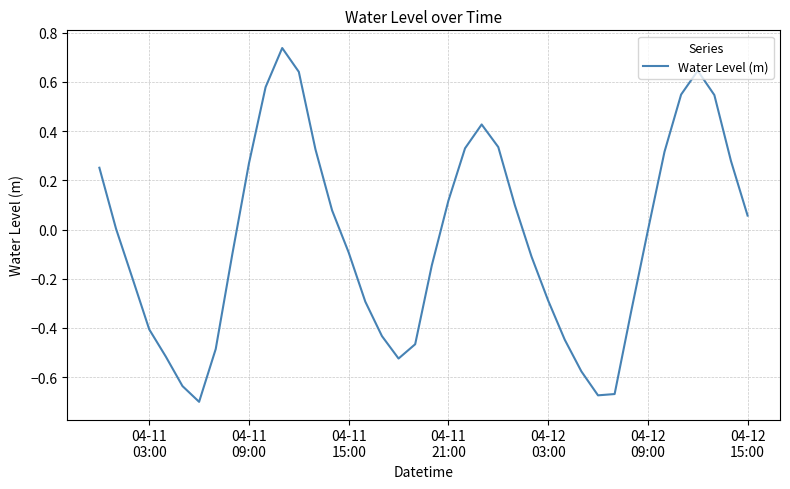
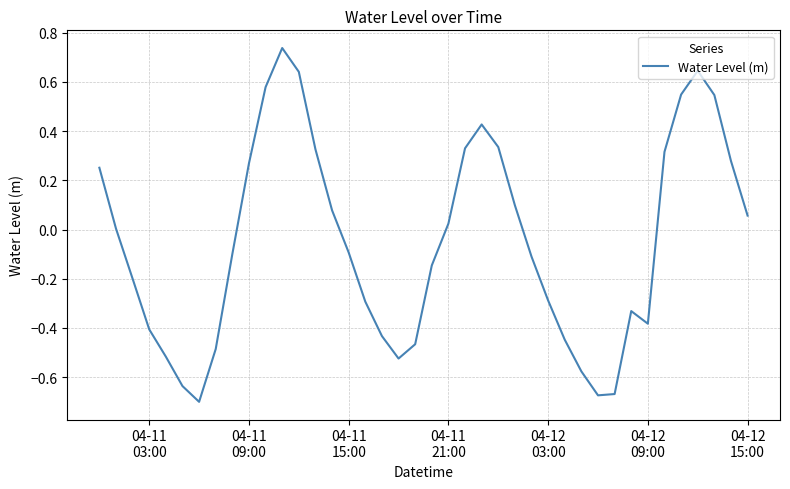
04-11 21:00: 0.12 -> 0.02
04-12 09:00: 0.00 -> -0.38
